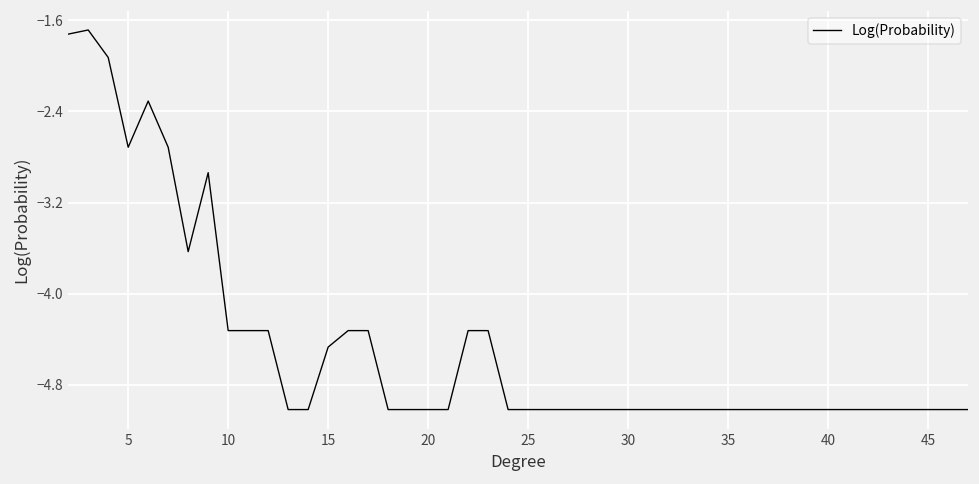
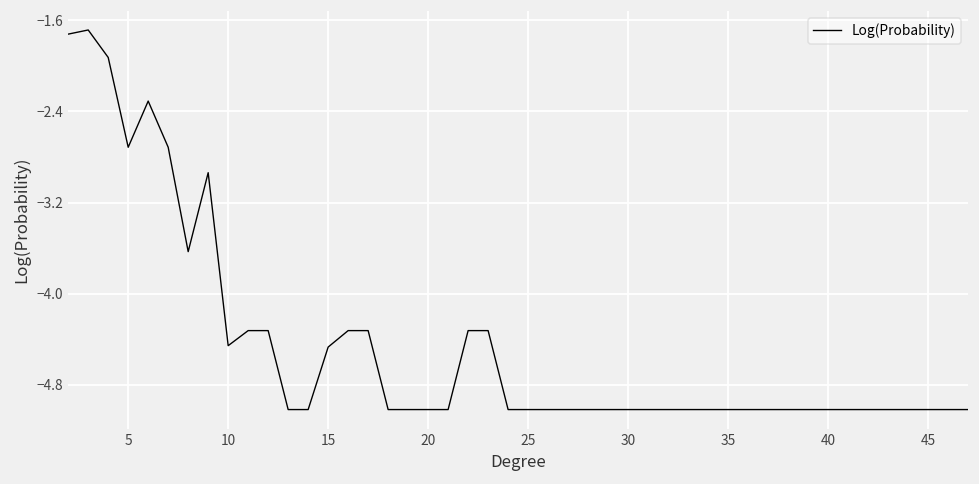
10: -4.32 -> -4.46
